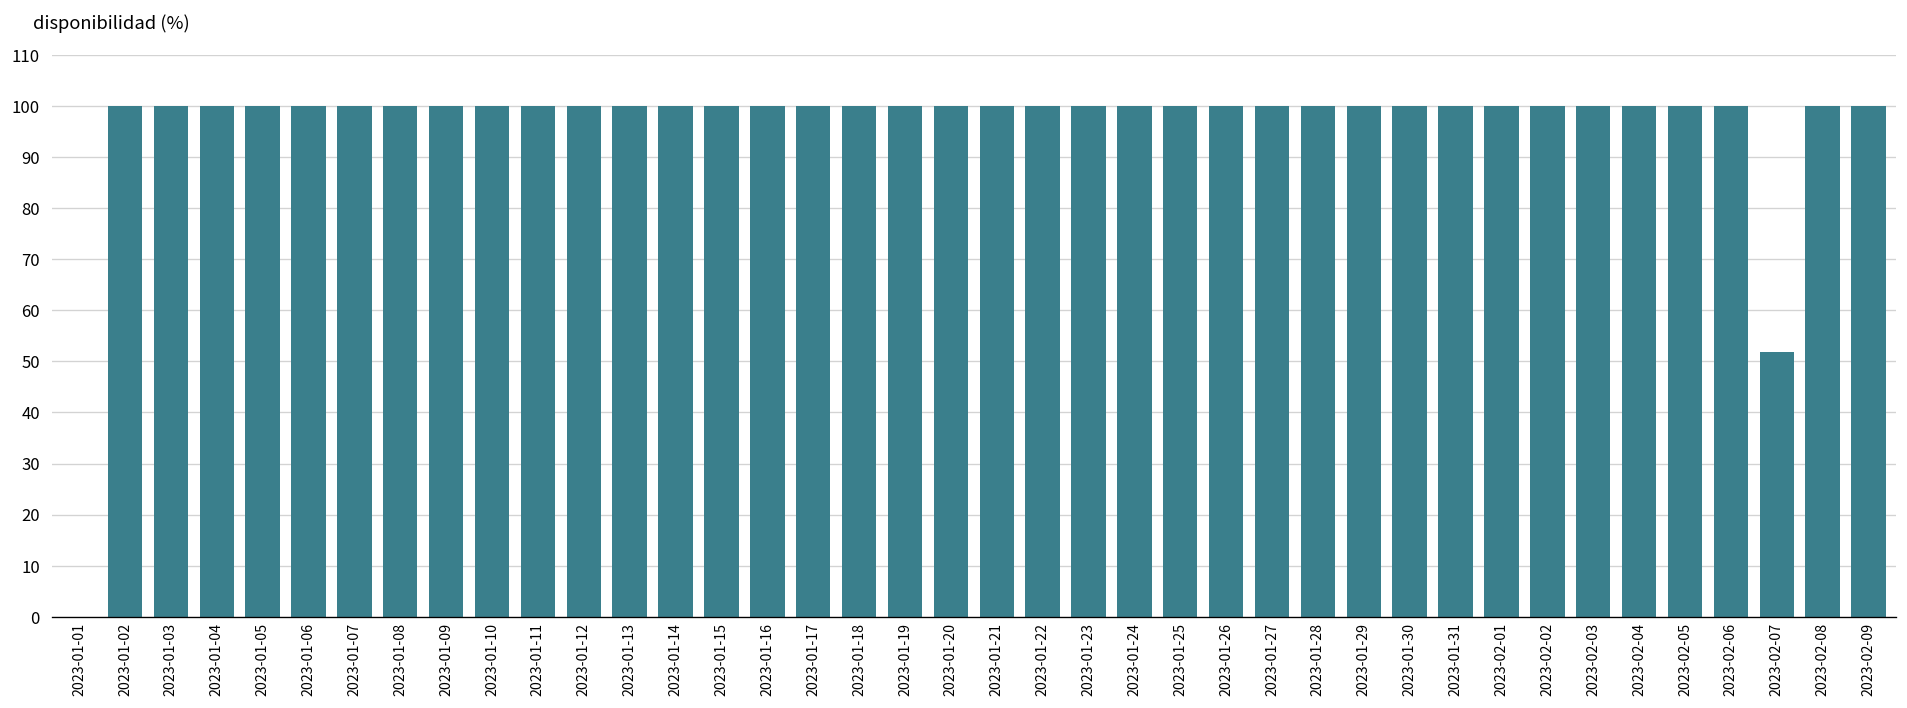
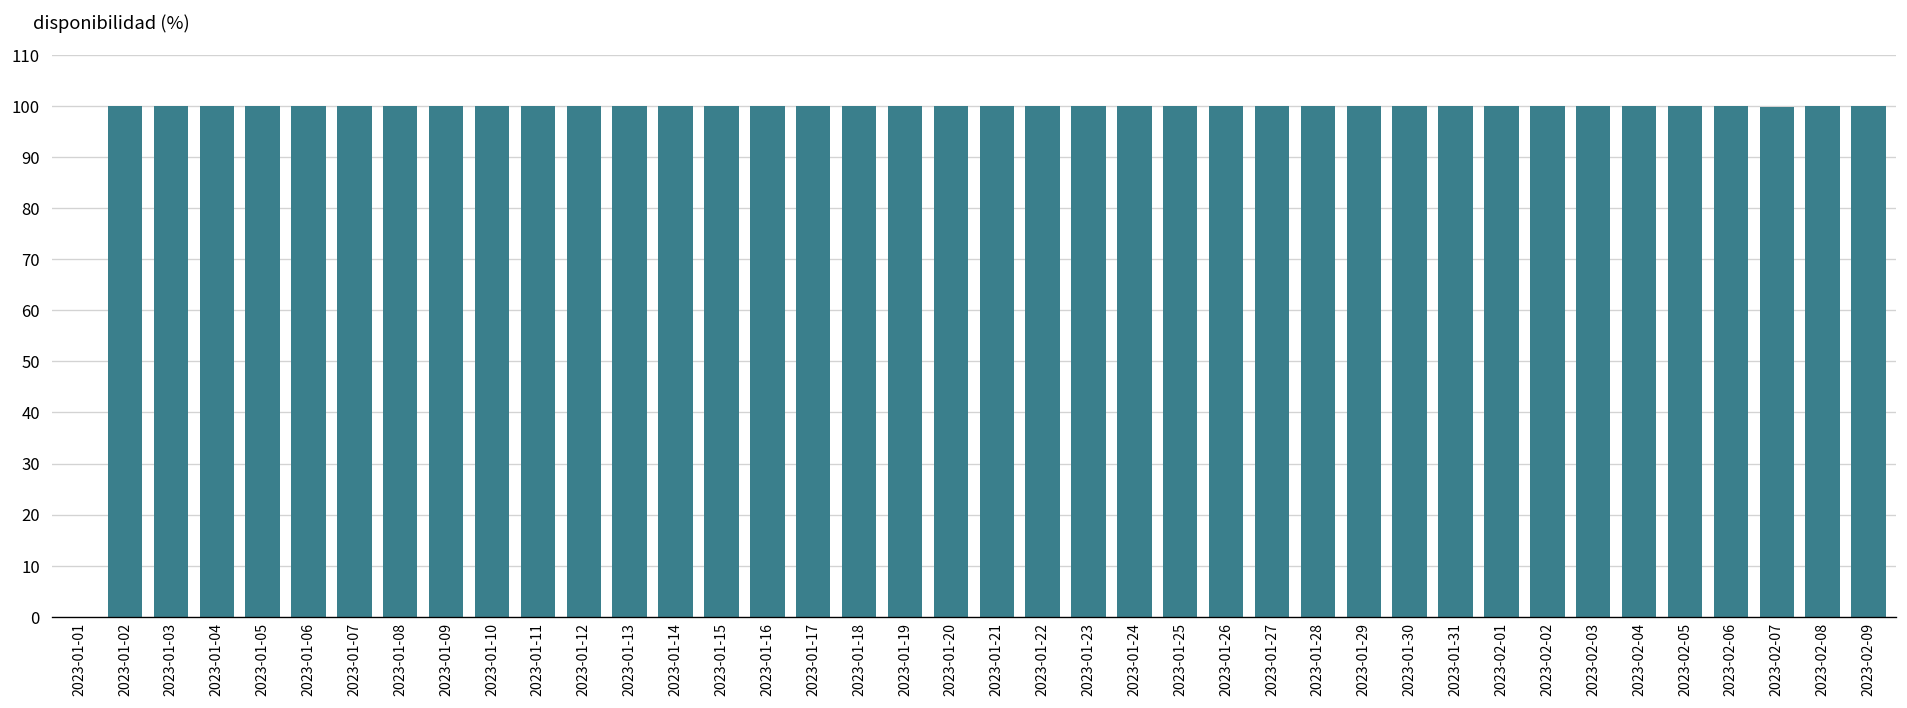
2023-02-07: 52 -> 100
